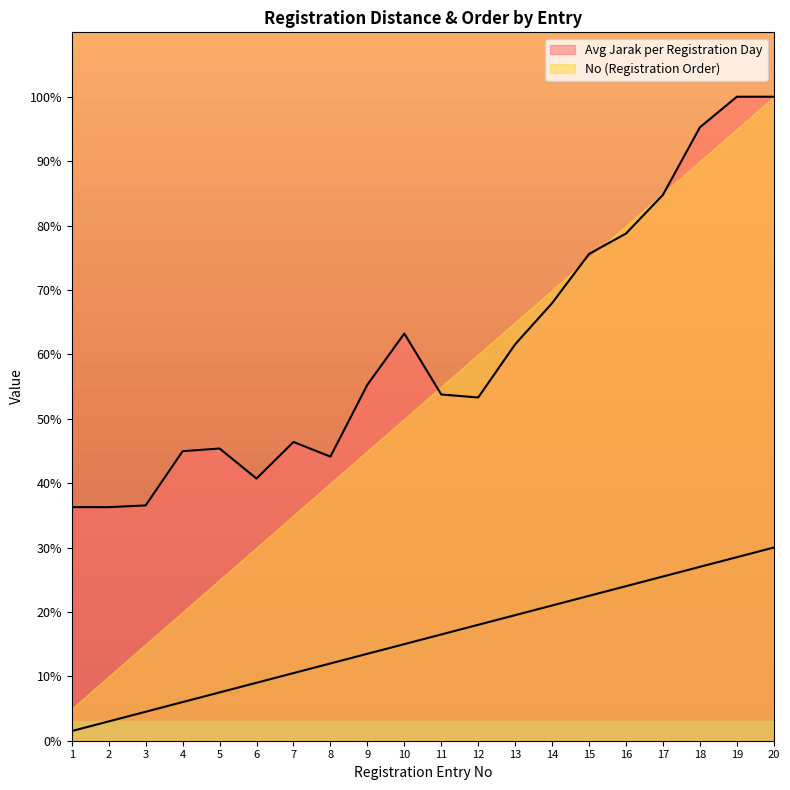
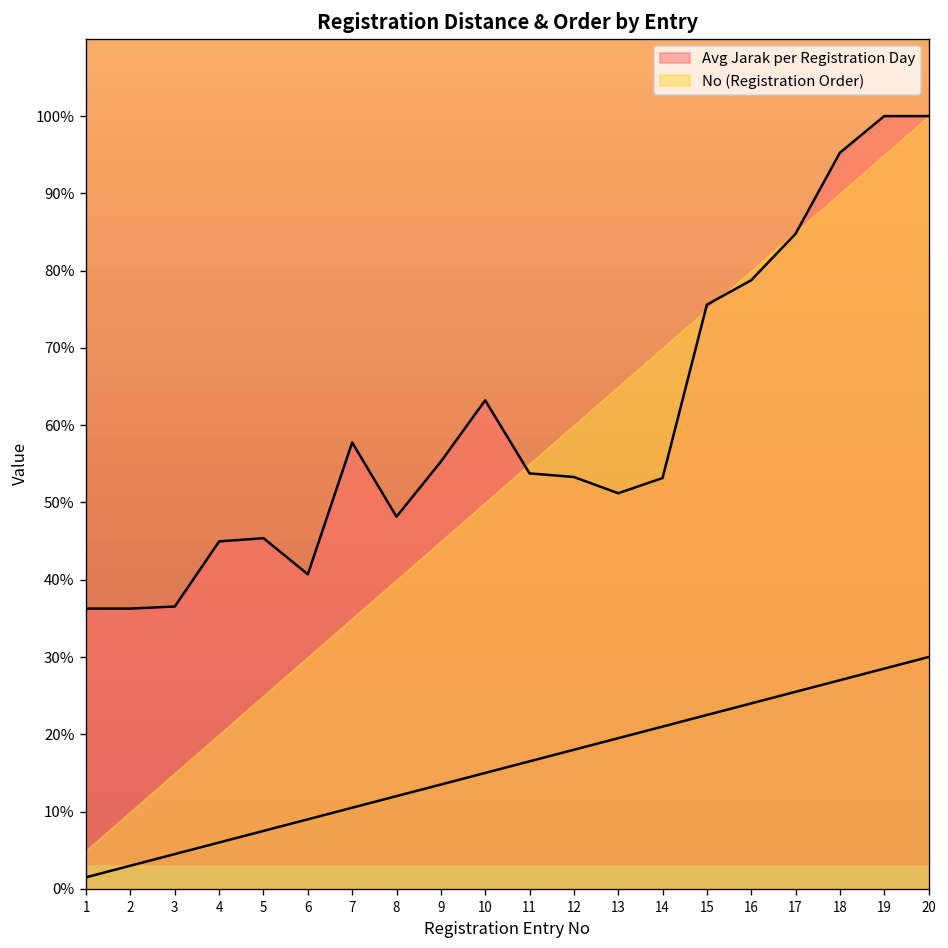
Avg Jarak per Registration Day, 7: 46% -> 58%
Avg Jarak per Registration Day, 8: 44% -> 48%
Avg Jarak per Registration Day, 13: 62% -> 51%
Avg Jarak per Registration Day, 14: 68% -> 53%
